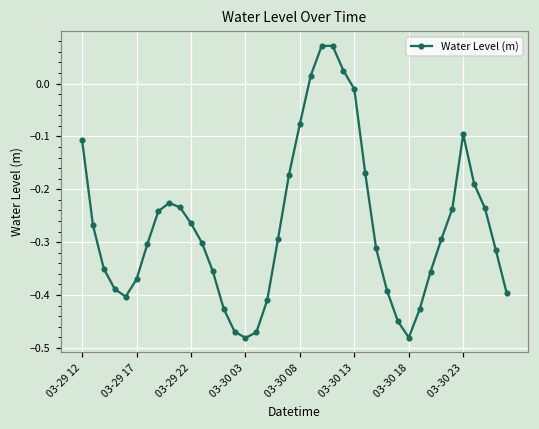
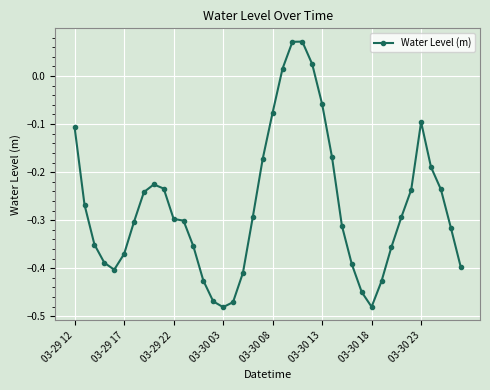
03-29 22: -0.26 -> -0.30
03-30 13: -0.01 -> -0.06
